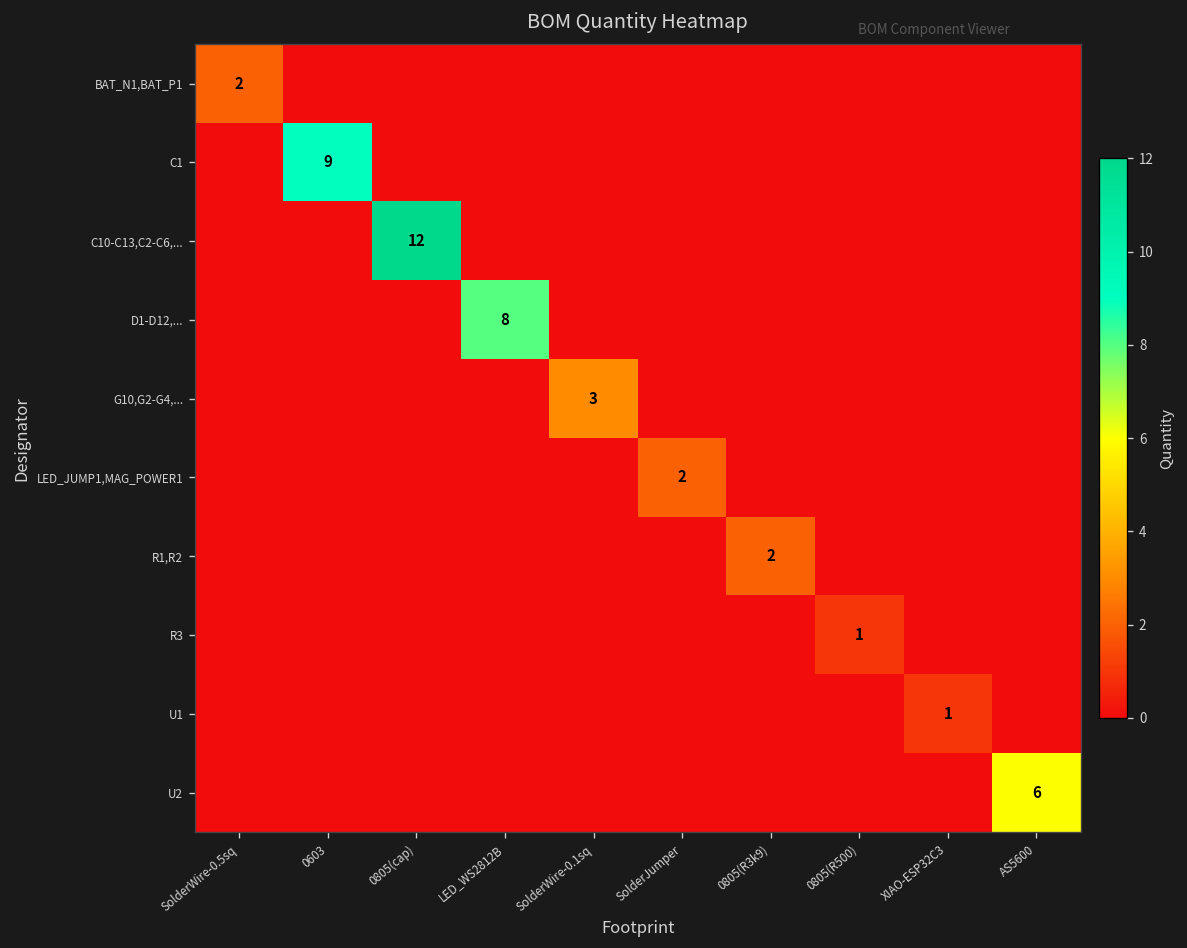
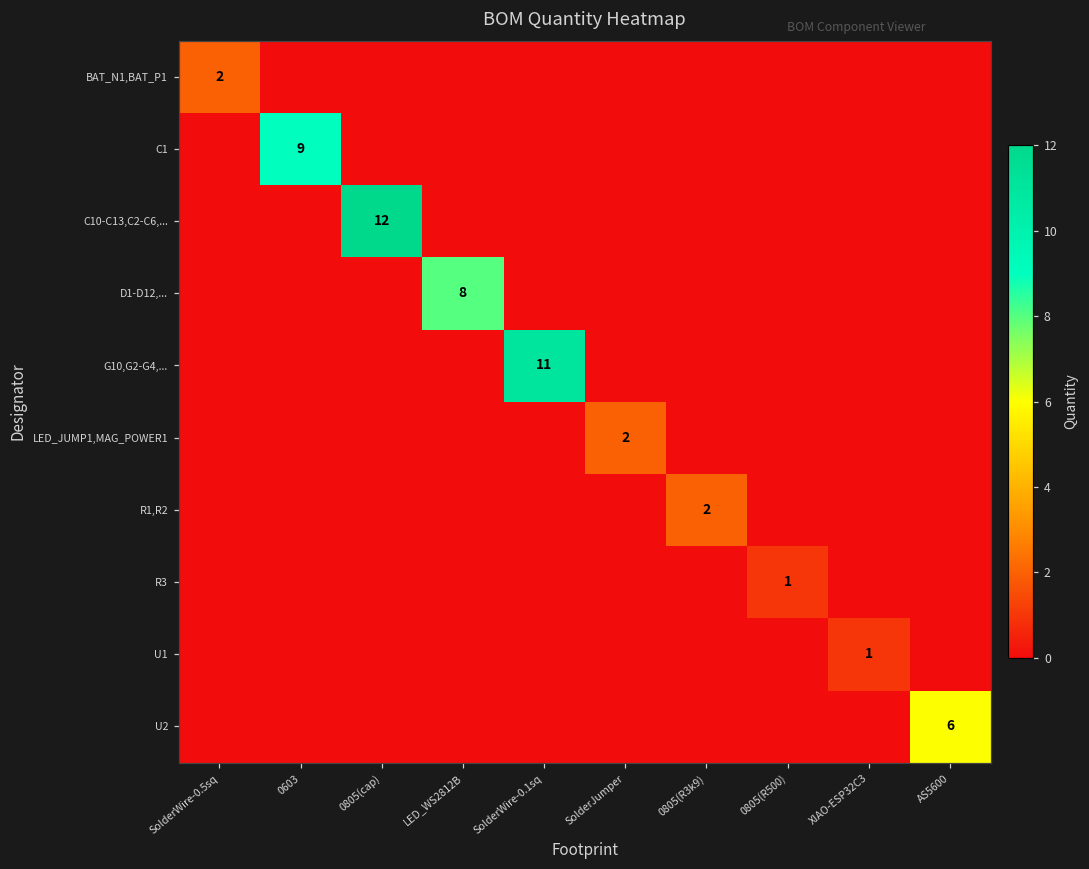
G10,G2-G4,..., SolderWire-0.1sq: 3 -> 11
